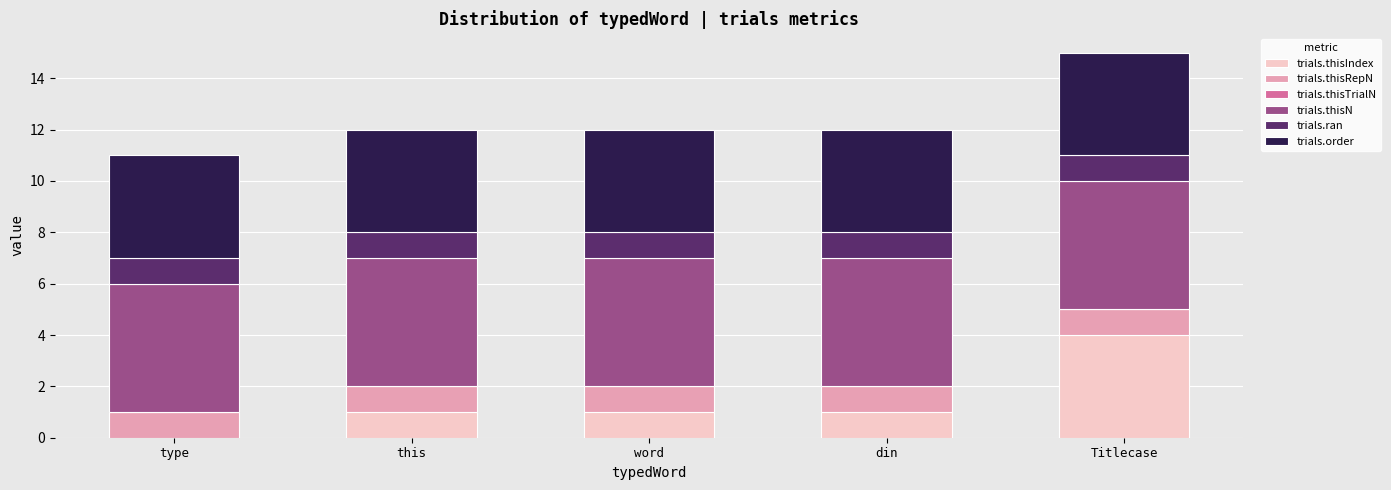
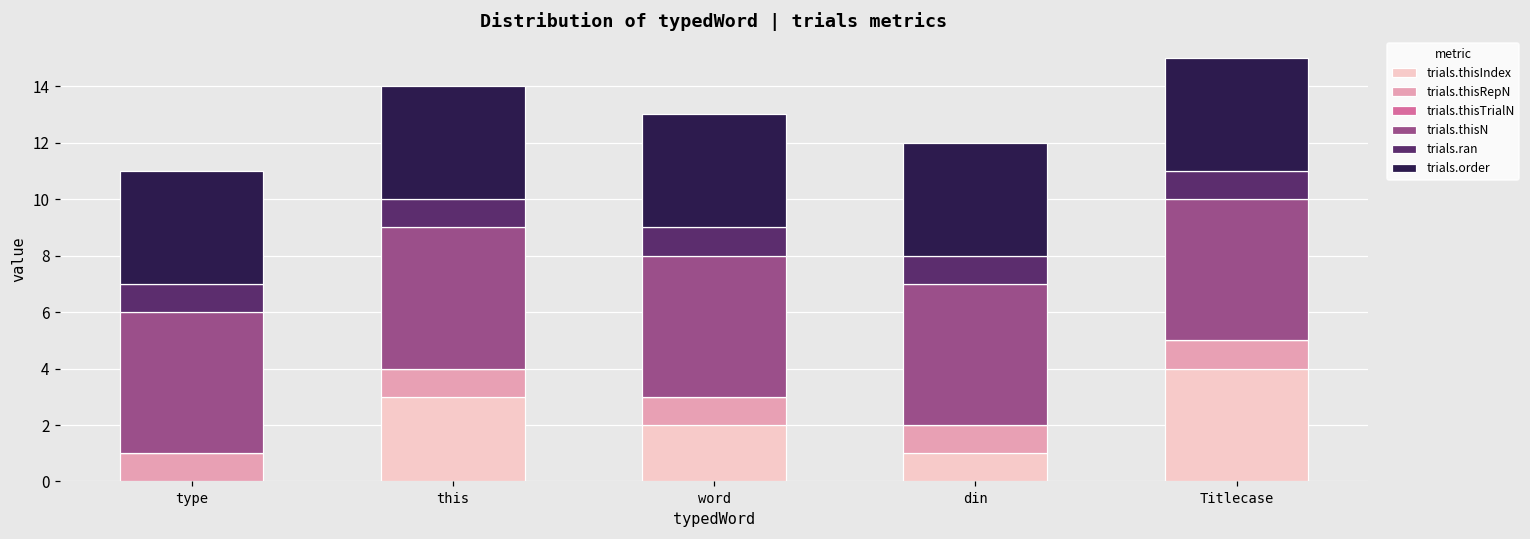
trials.thisIndex, this: 1 -> 3
trials.thisIndex, word: 1 -> 2
